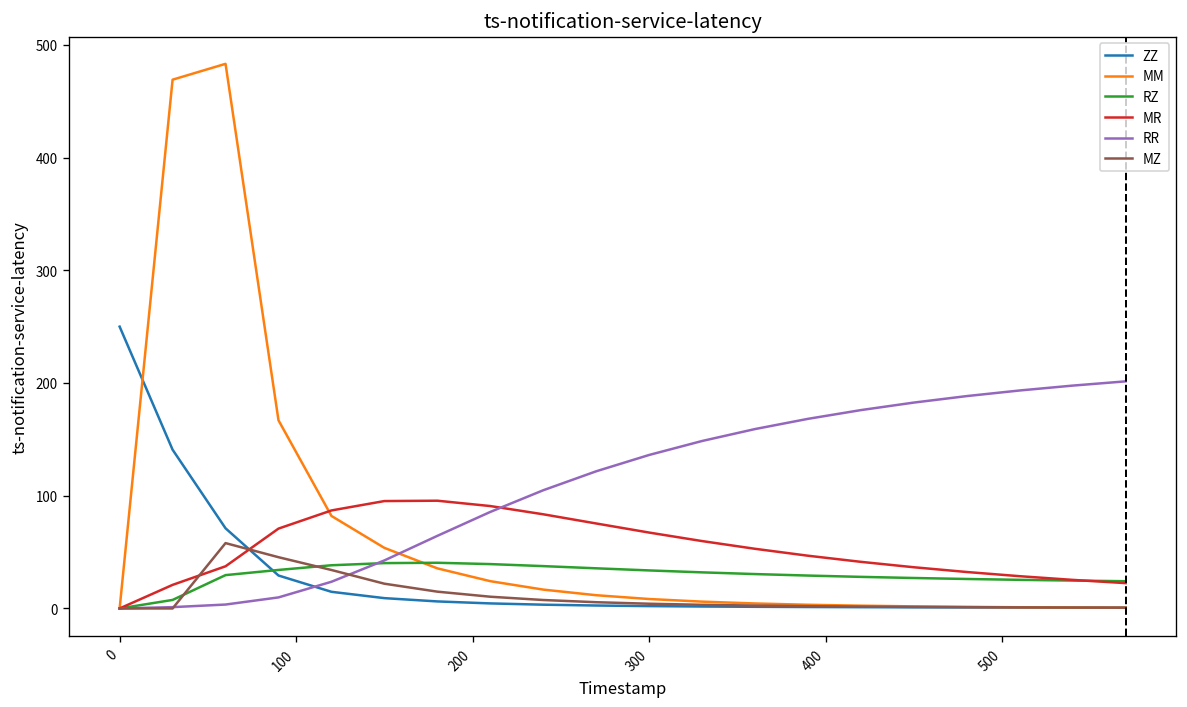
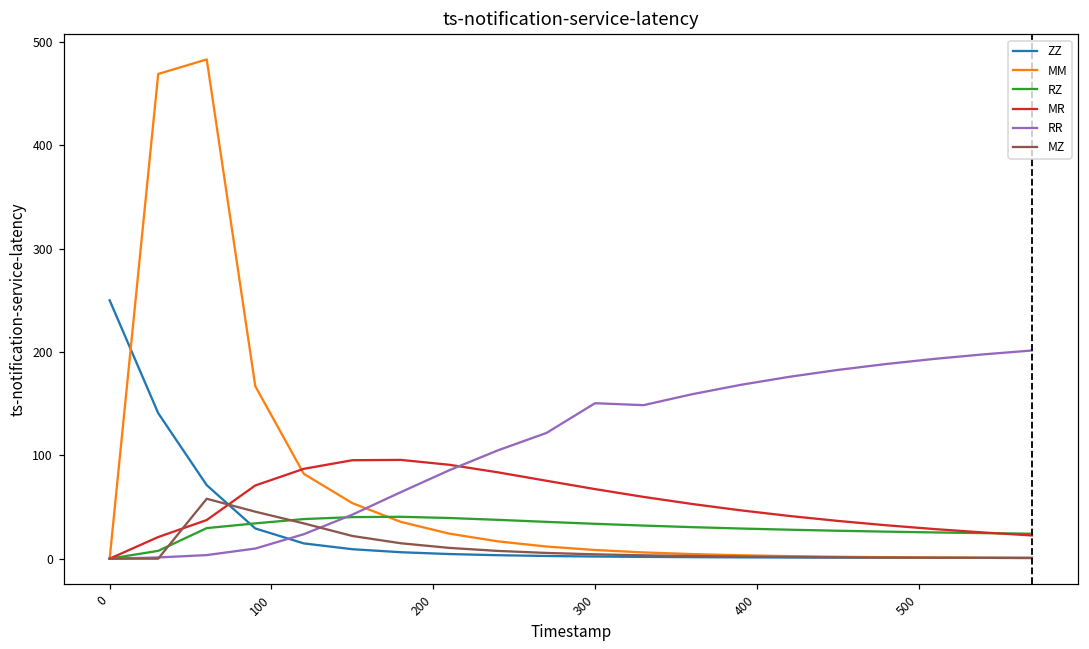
RR, 300: 140 -> 150
